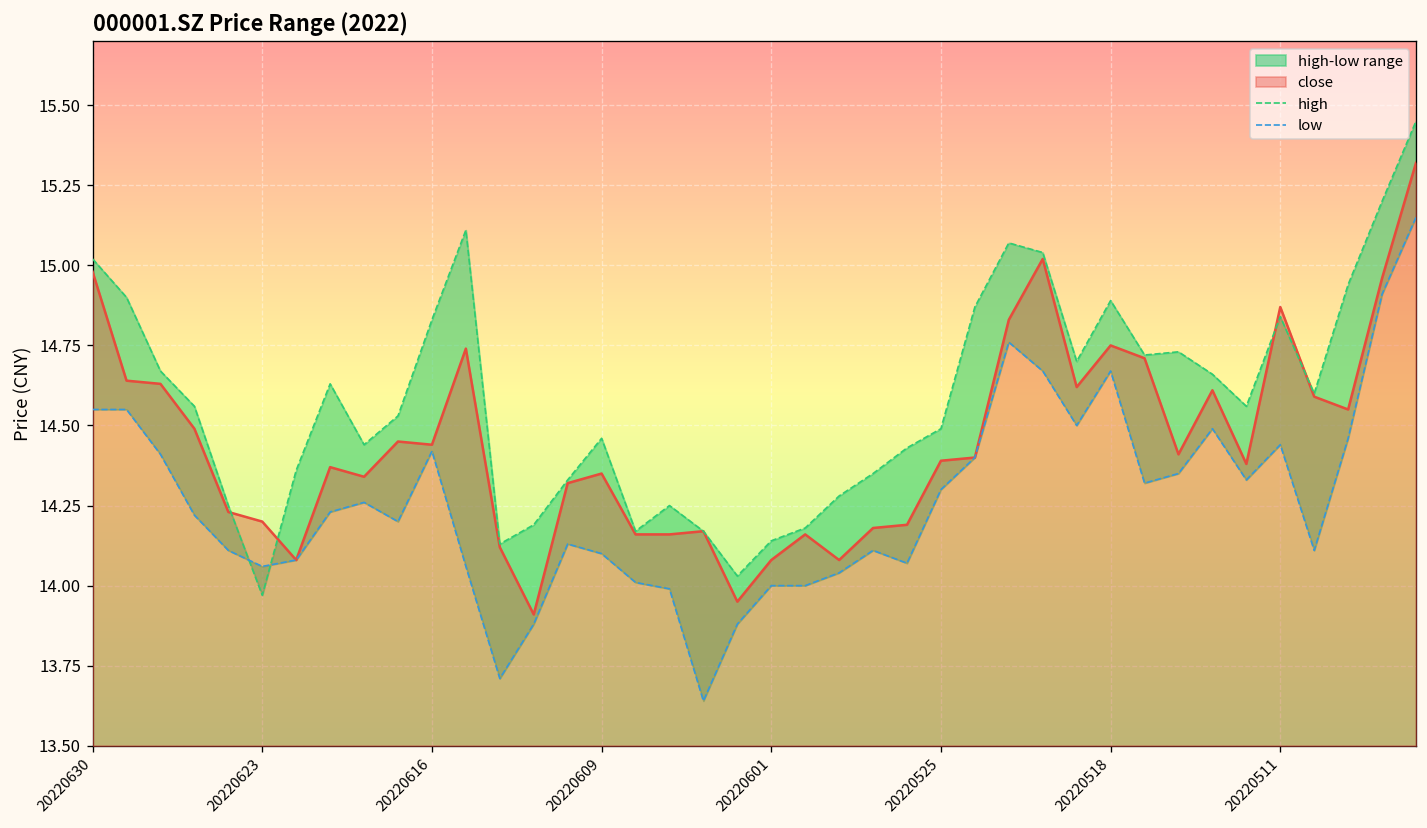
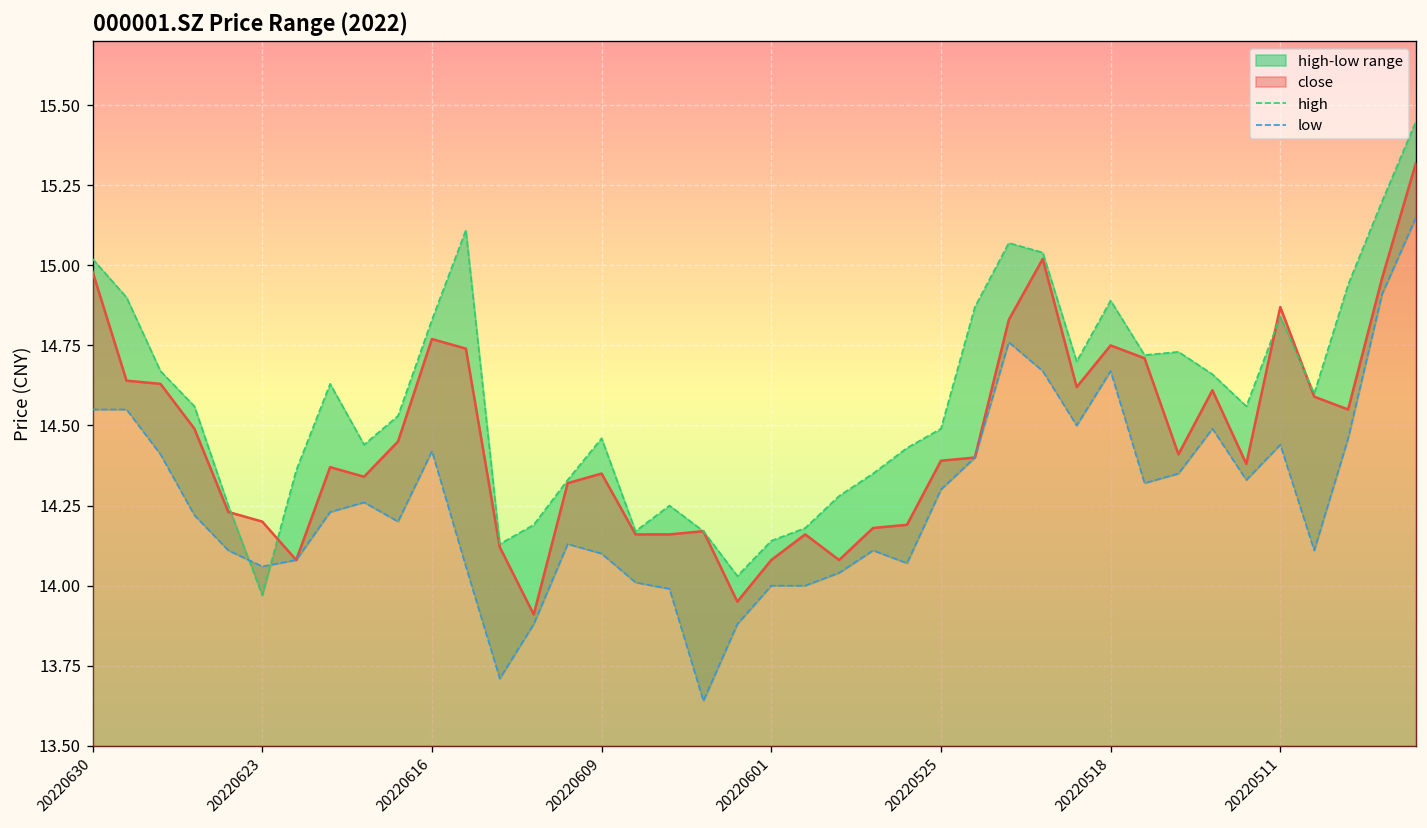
close, 20220616: 14.44 -> 14.77
